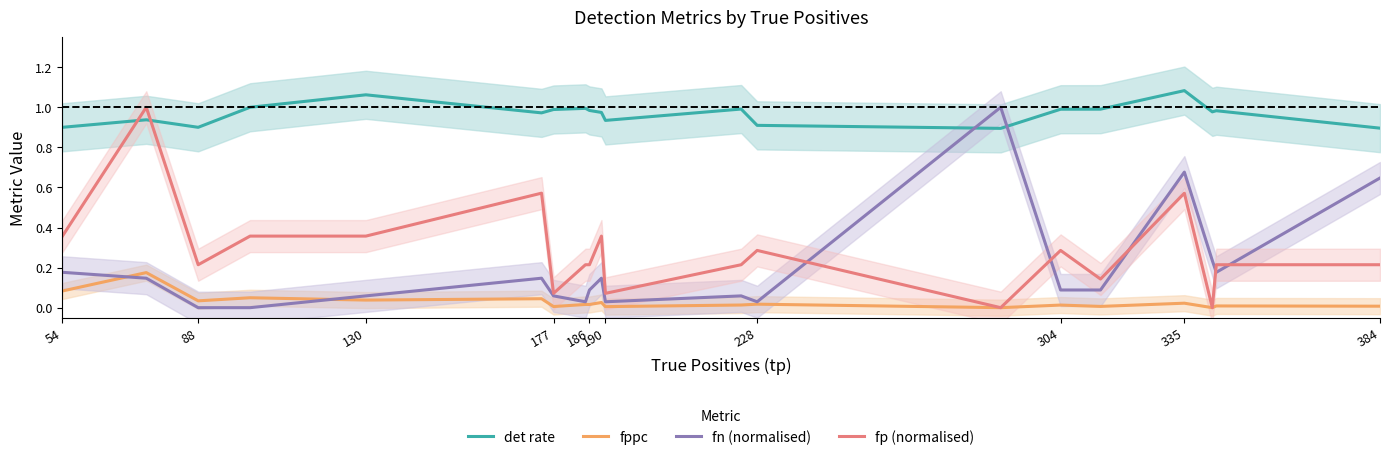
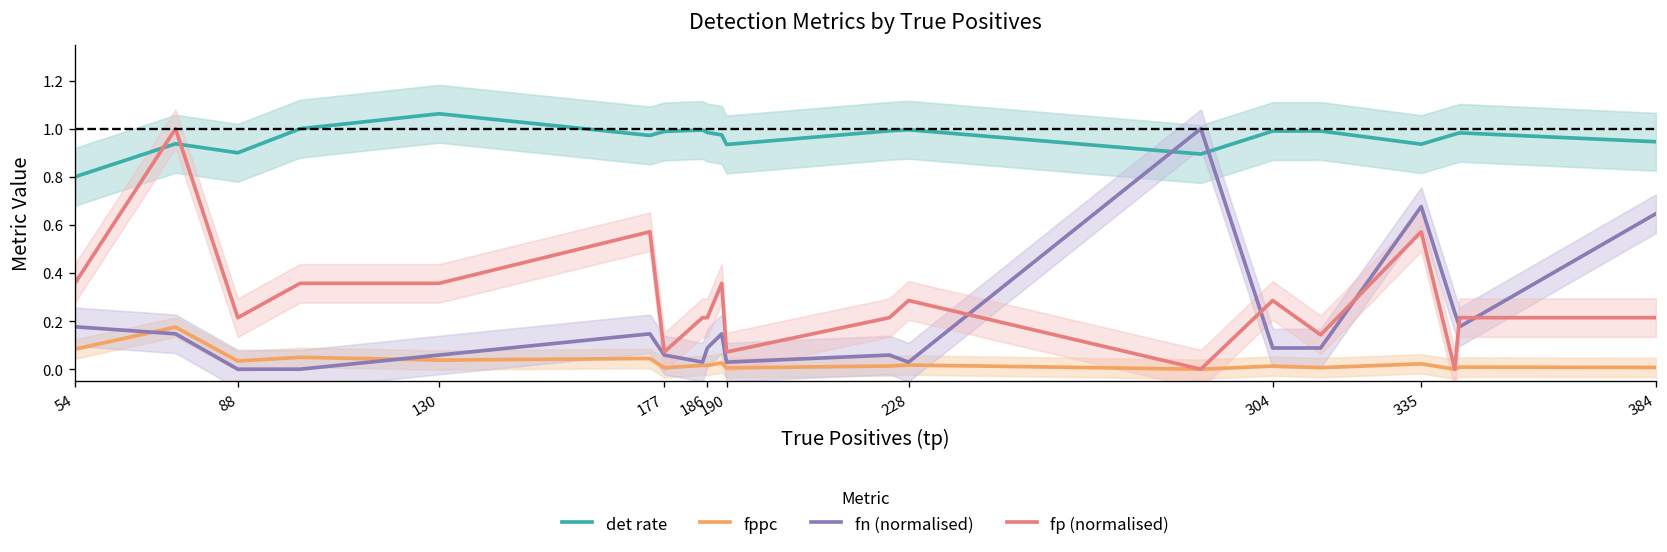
det rate, 54: 0.9 -> 0.8
det rate, 228: 0.91 -> 1.00
det rate, 335: 1.08 -> 0.94
det rate, 384: 0.90 -> 0.95
